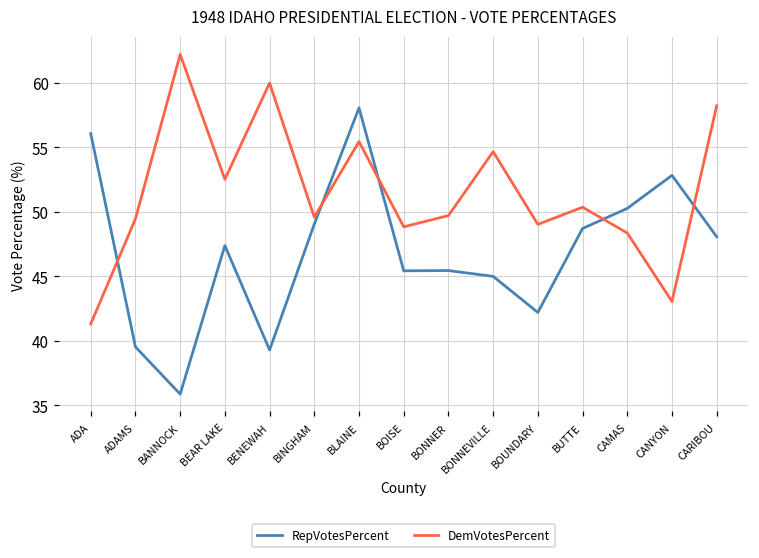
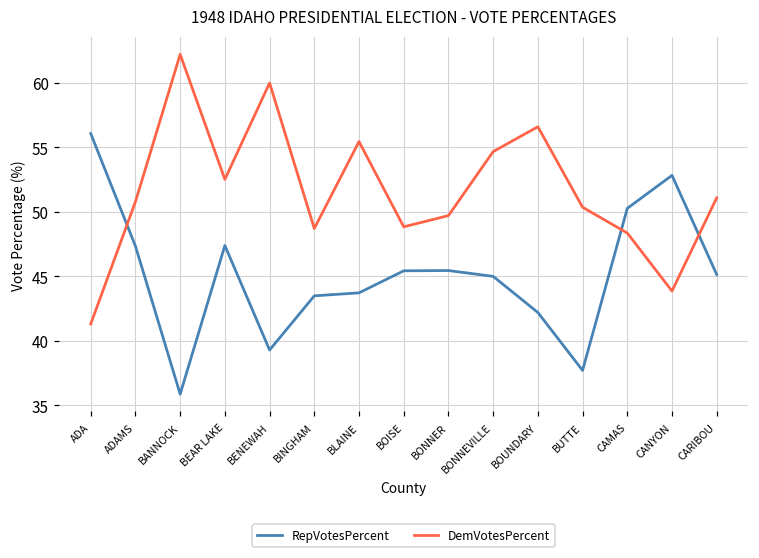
RepVotesPercent, ADAMS: 39.5 -> 47.3
DemVotesPercent, ADAMS: 49.5 -> 50.8
RepVotesPercent, BINGHAM: 49.0 -> 43.5
DemVotesPercent, BINGHAM: 49.6 -> 48.7
RepVotesPercent, BLAINE: 58.1 -> 43.7
DemVotesPercent, BOUNDARY: 49.0 -> 56.6
RepVotesPercent, BUTTE: 48.7 -> 37.7
DemVotesPercent, CANYON: 43.0 -> 43.9
RepVotesPercent, CARIBOU: 48.1 -> 45.1
DemVotesPercent, CARIBOU: 58.2 -> 51.1
